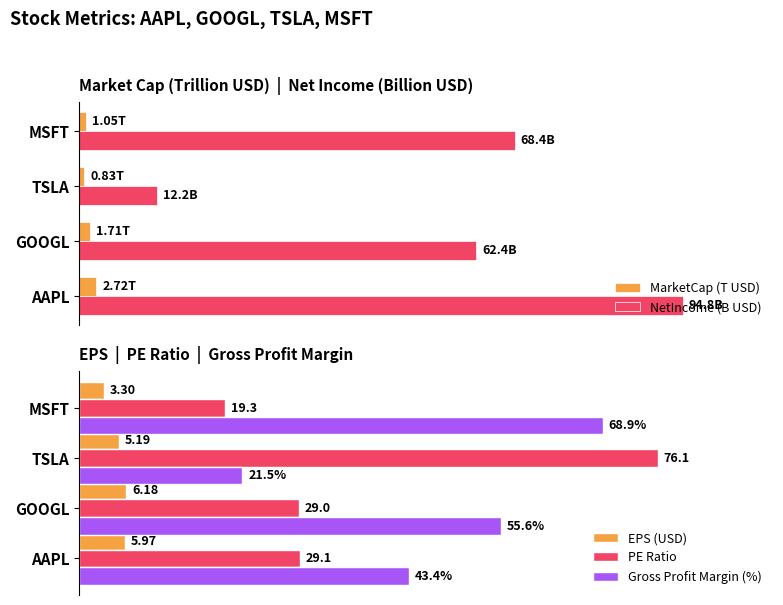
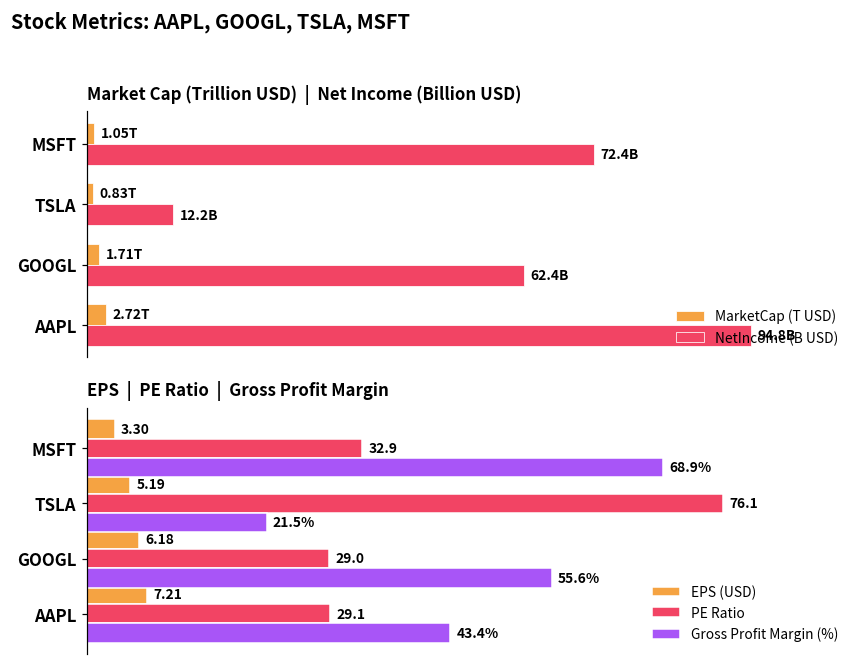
Market Cap (Trillion USD) | Net Income (Billion USD), NetIncome (B USD), MSFT: 68.4B -> 72.4B
EPS | PE Ratio | Gross Profit Margin, PE Ratio, MSFT: 19.3 -> 32.9
EPS | PE Ratio | Gross Profit Margin, EPS (USD), AAPL: 5.97 -> 7.21
